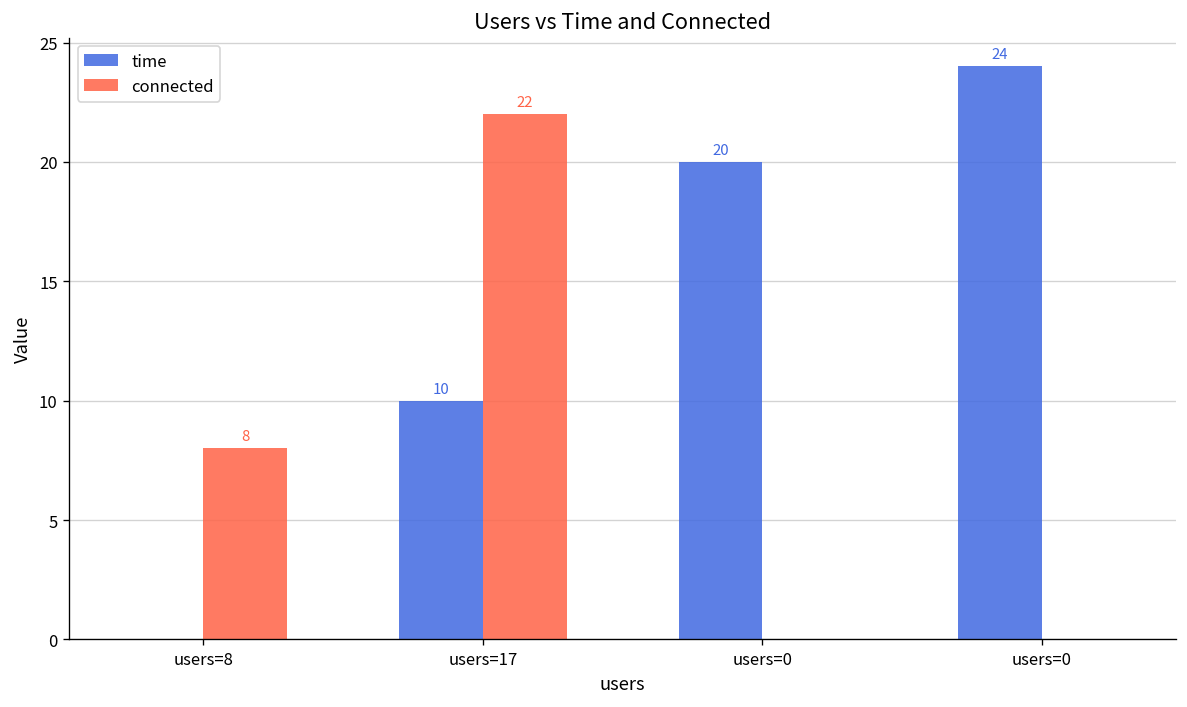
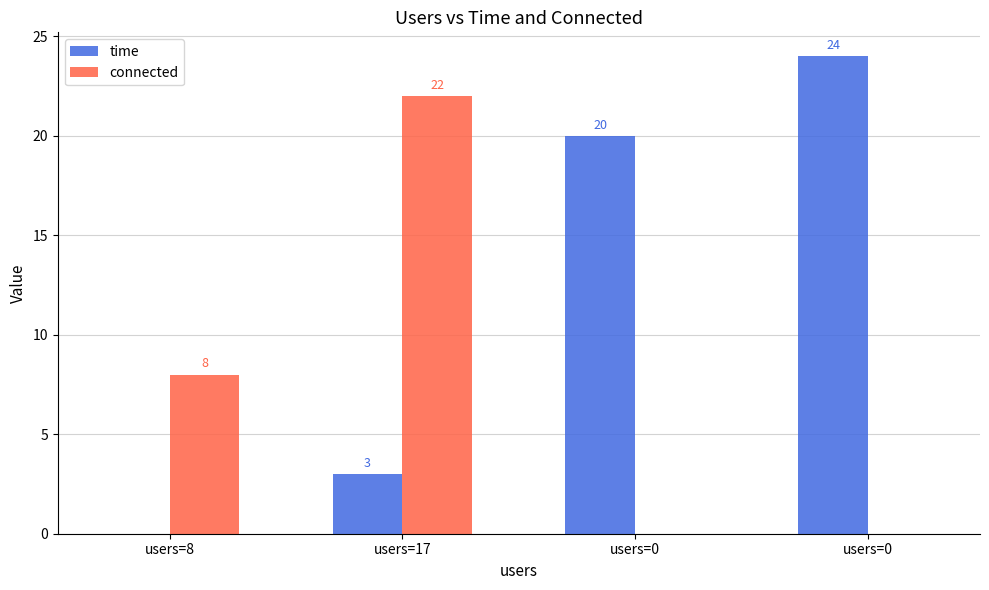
time, users=17: 10 -> 3
